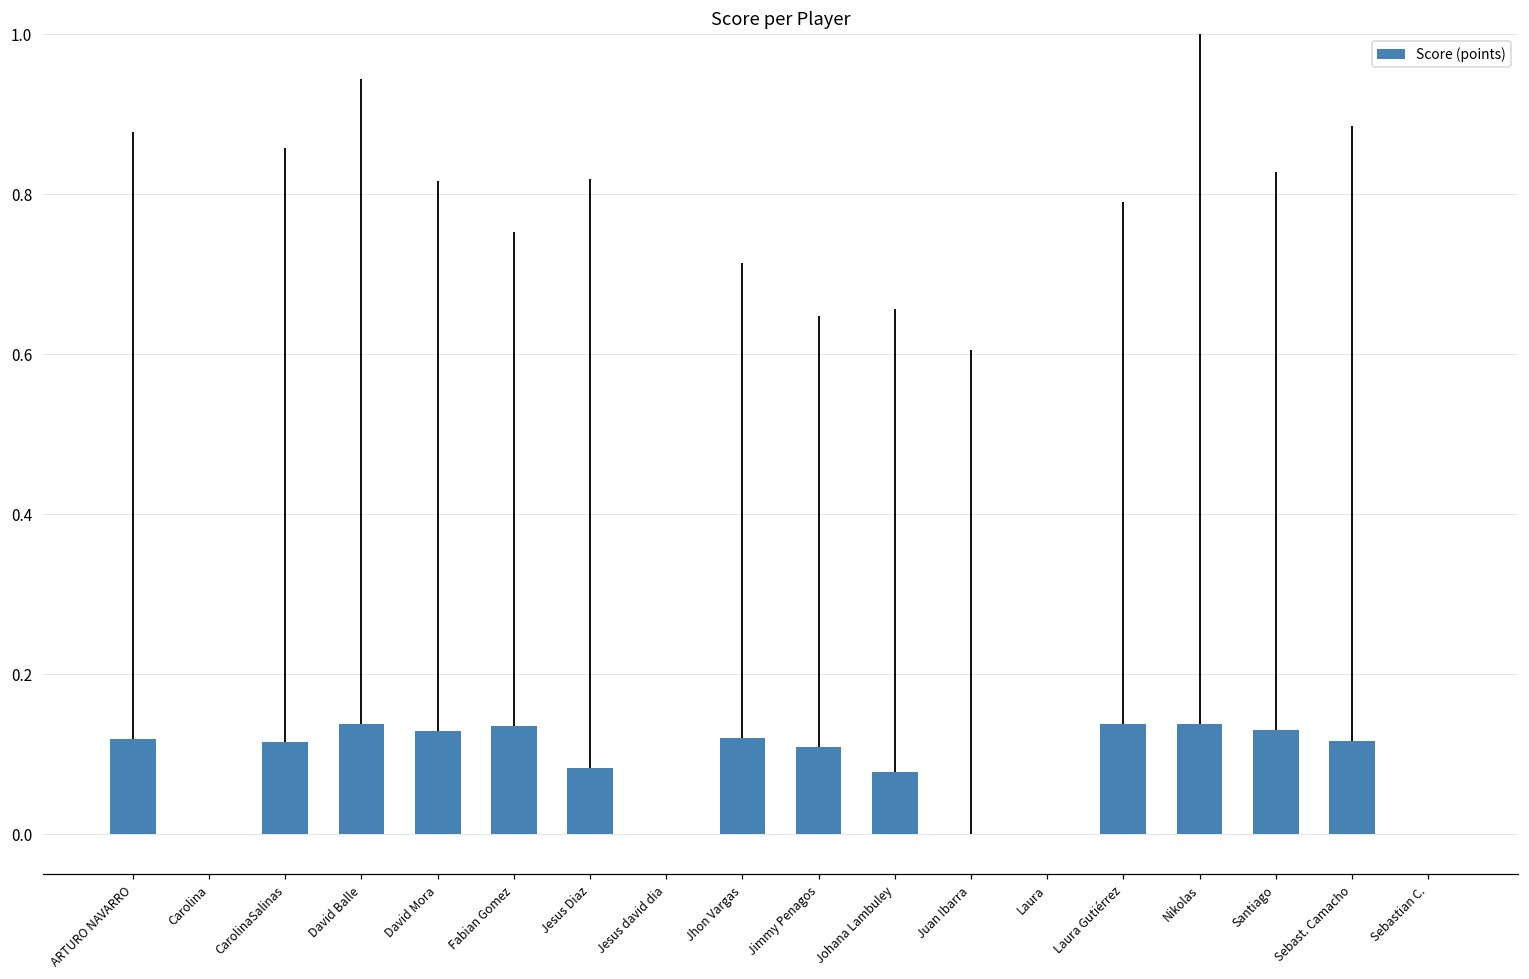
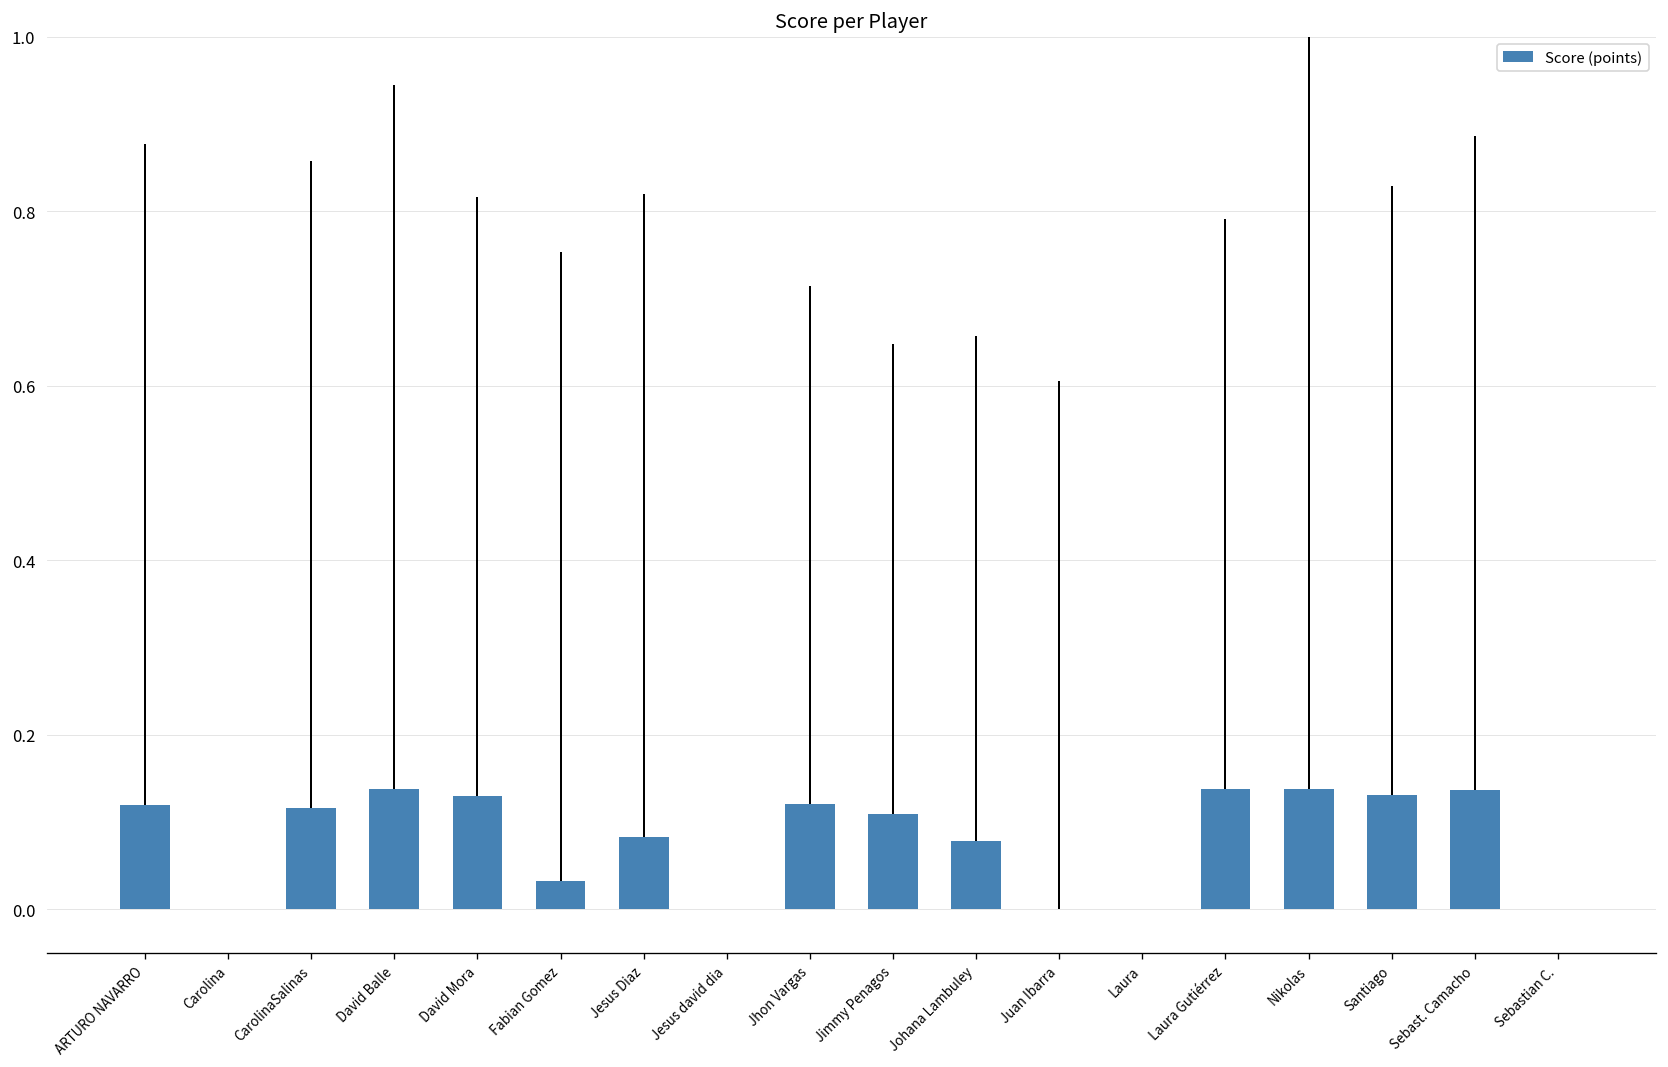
Fabian Gomez: 0.14 -> 0.03
Sebast. Camacho: 0.12 -> 0.14
